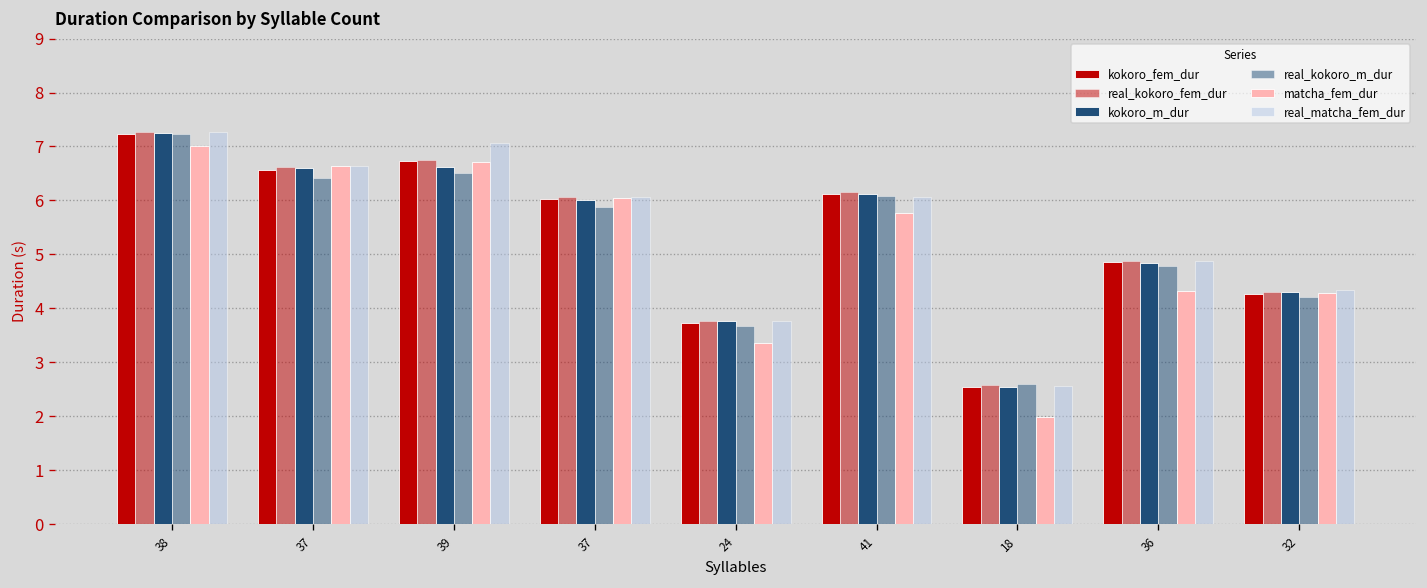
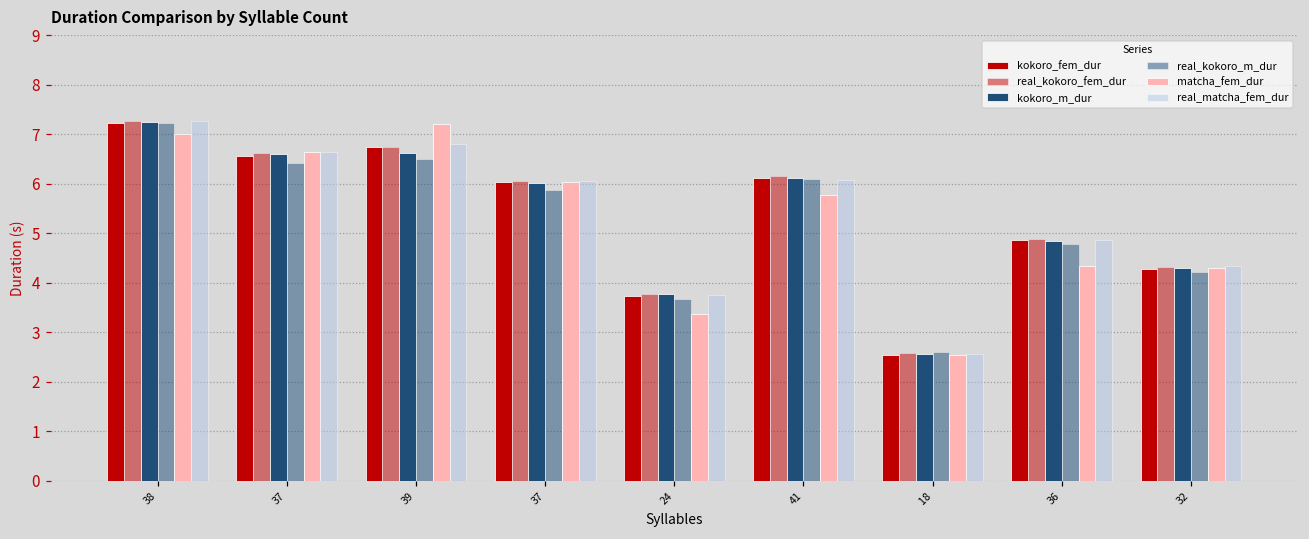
matcha_fem_dur, 39: 6.7 -> 7.2
real_matcha_fem_dur, 39: 7.1 -> 6.8
matcha_fem_dur, 18: 2.0 -> 2.5
